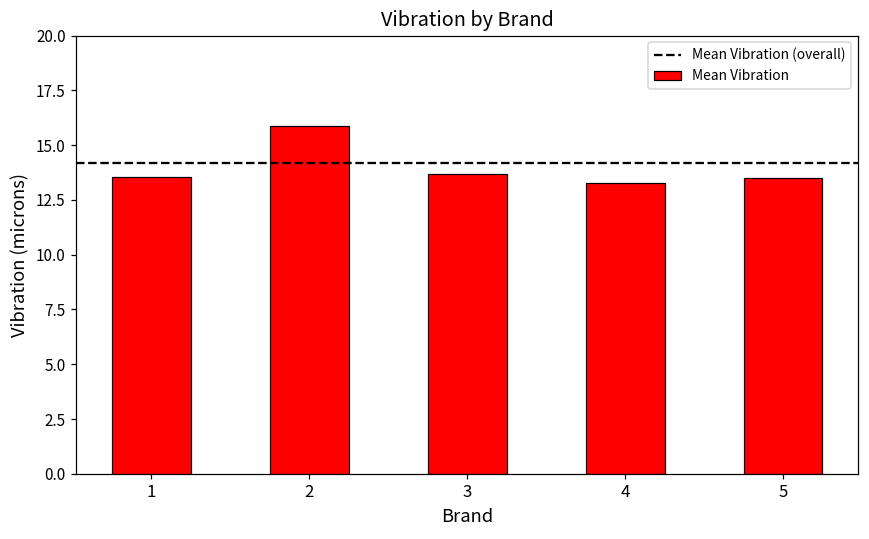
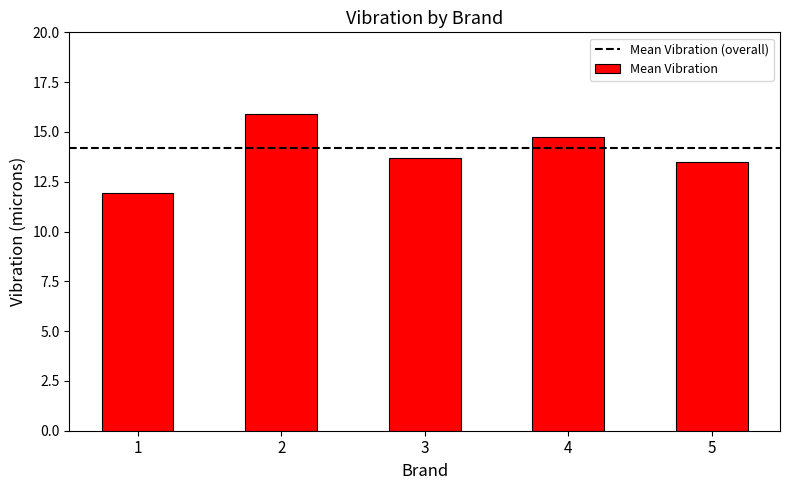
1: 13.6 -> 11.9
4: 13.3 -> 14.7
